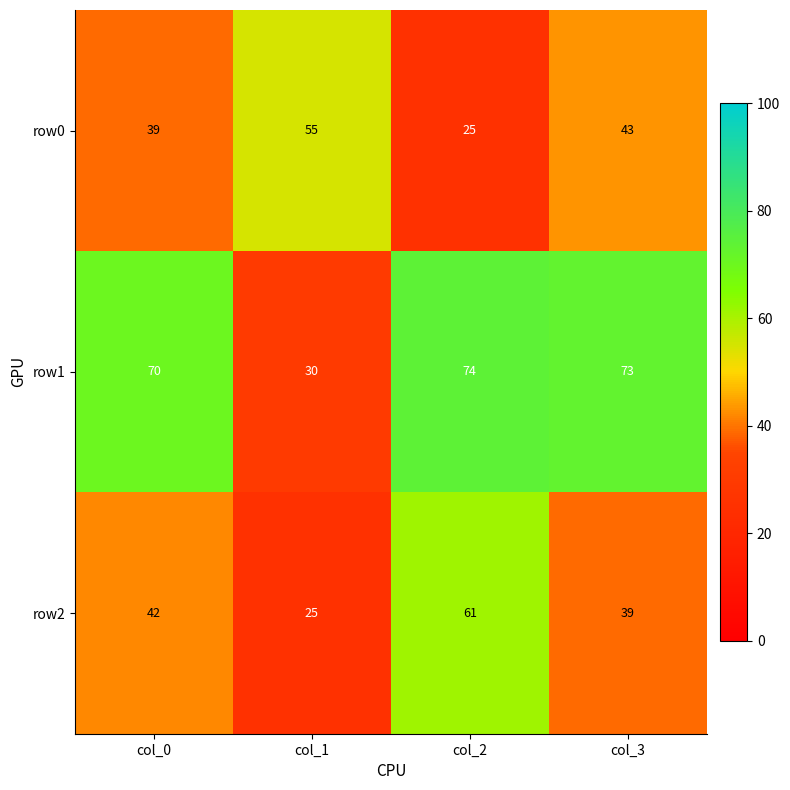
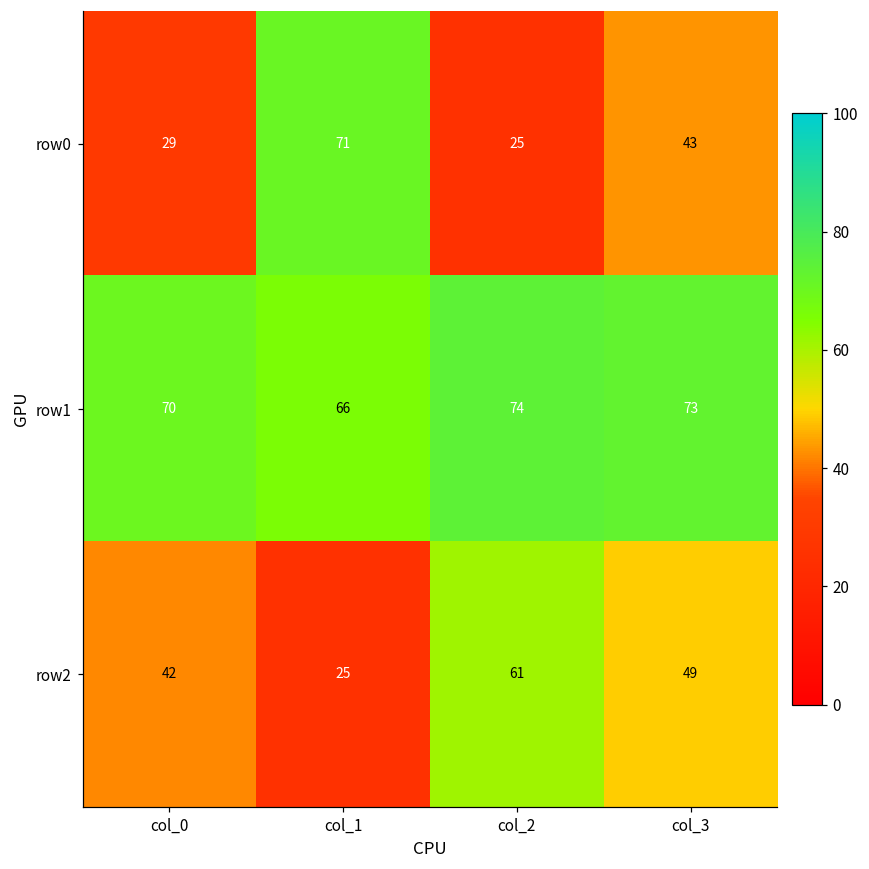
row0, col_0: 39 -> 29
row0, col_1: 55 -> 71
row1, col_1: 30 -> 66
row2, col_3: 39 -> 49
